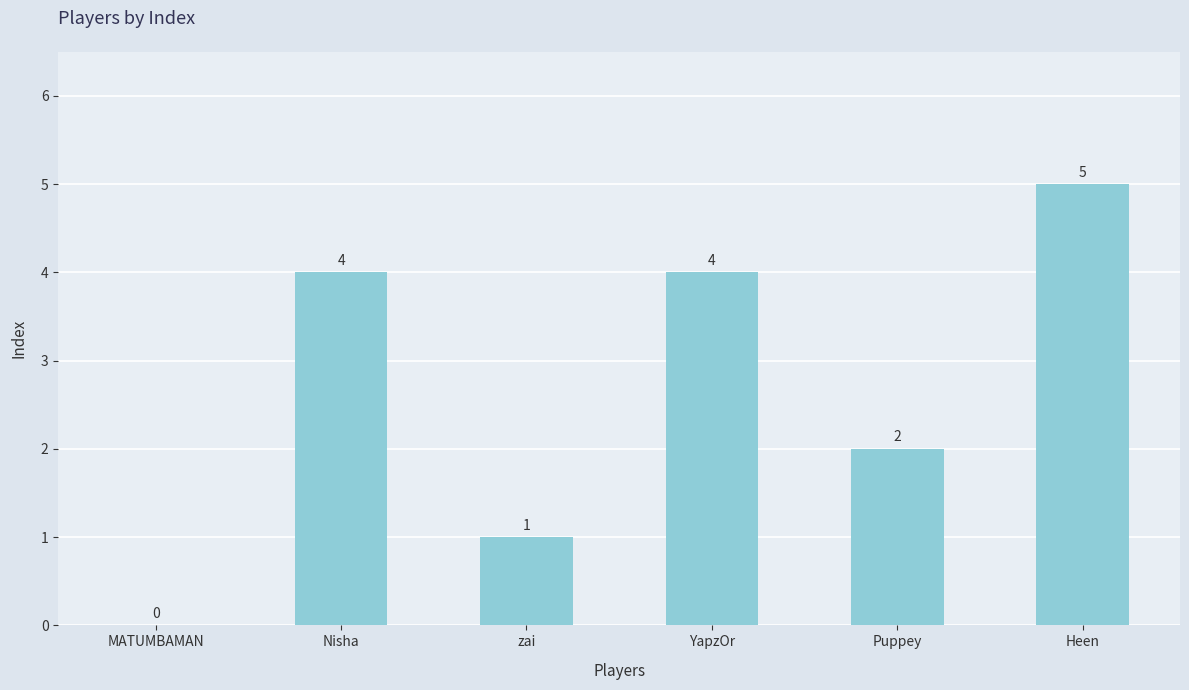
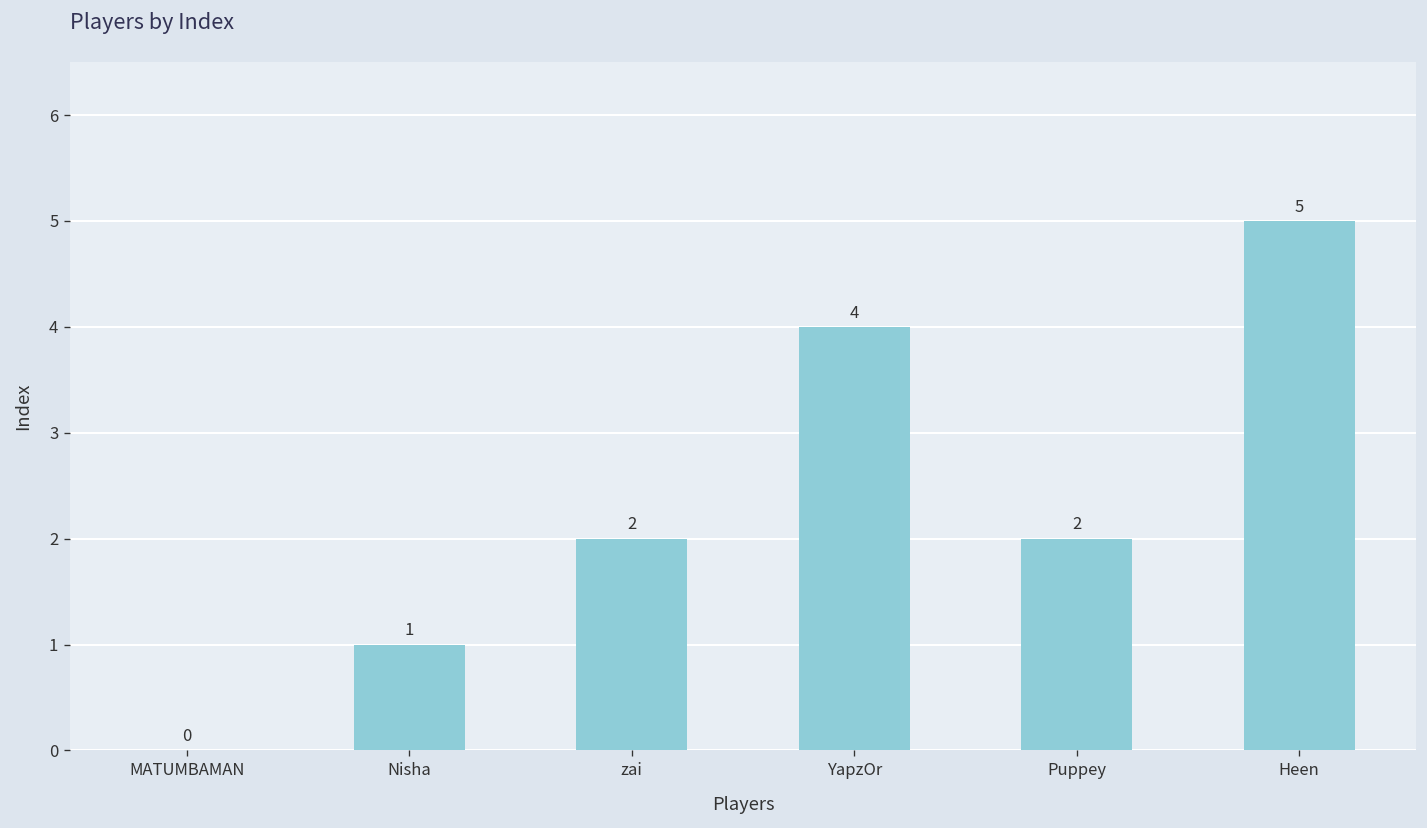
Nisha: 4 -> 1
zai: 1 -> 2
